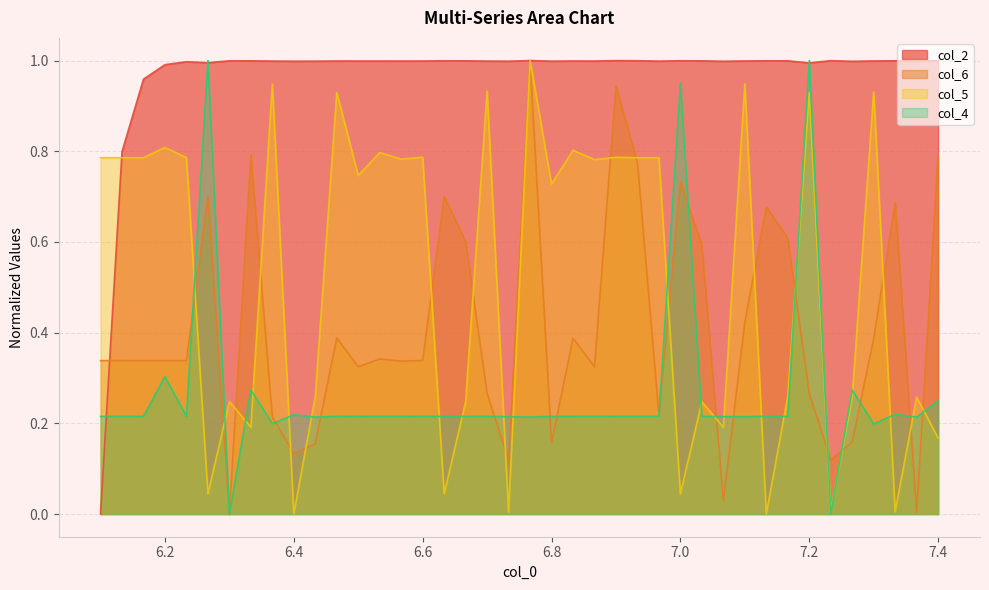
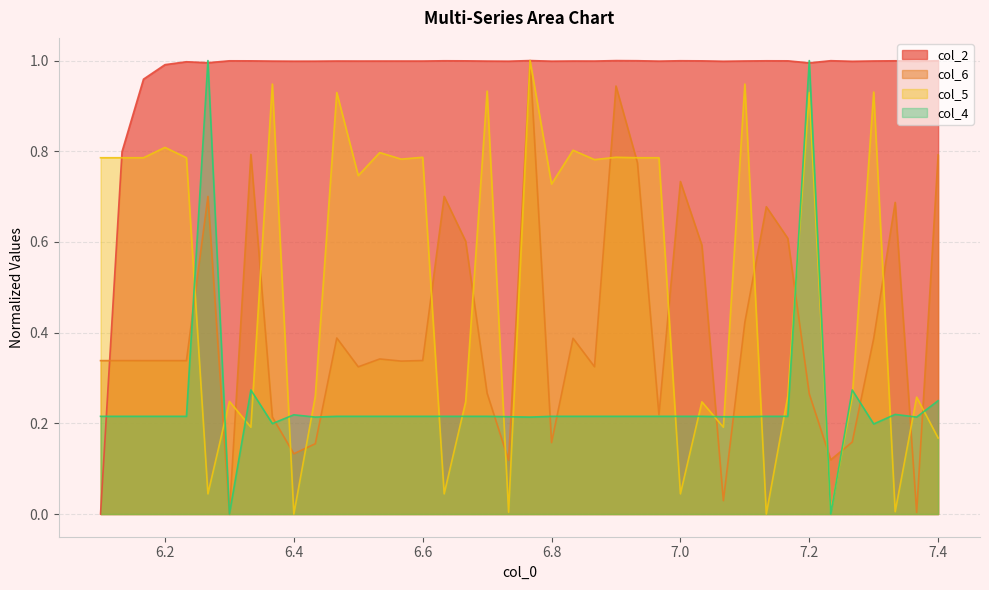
col_4, 6.2: 0.30 -> 0.22
col_4, 7.0: 0.95 -> 0.22
